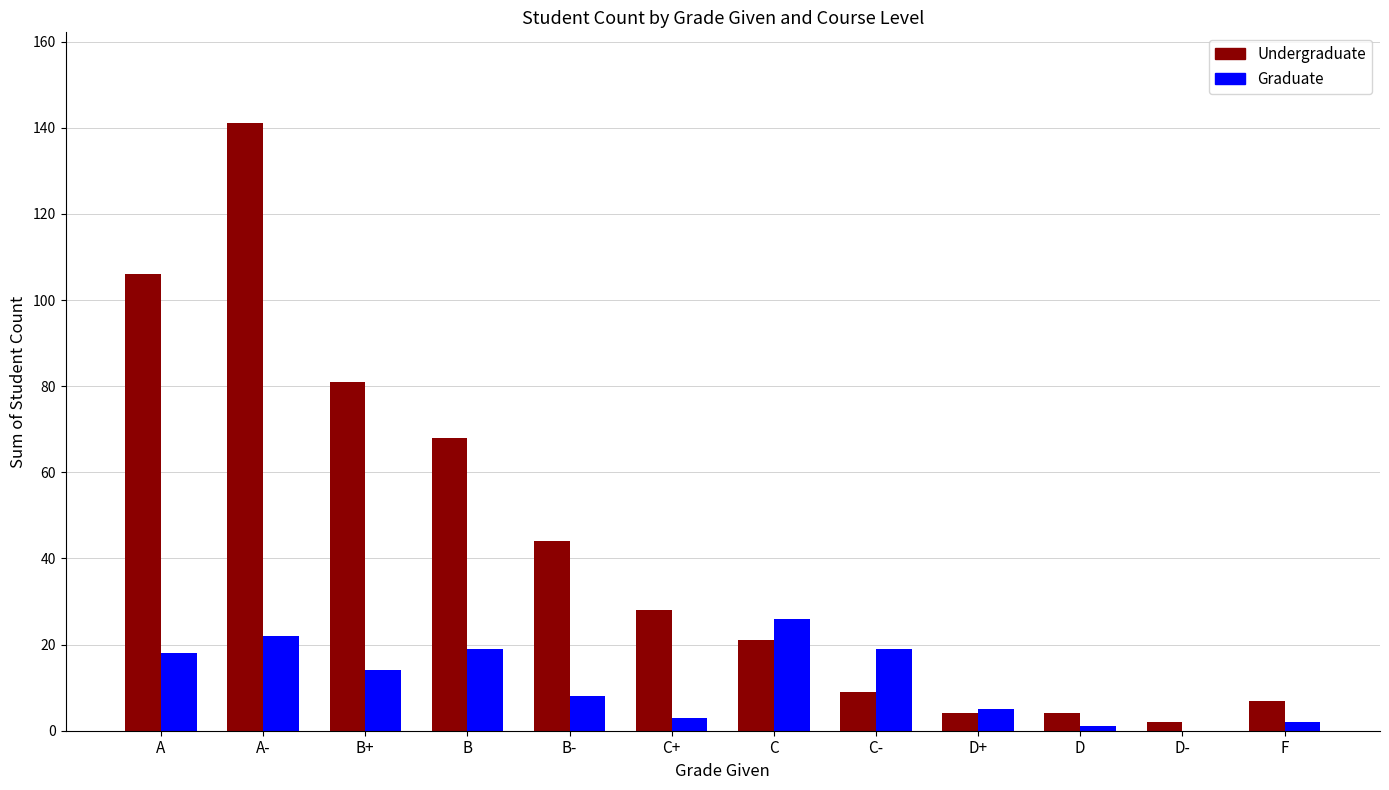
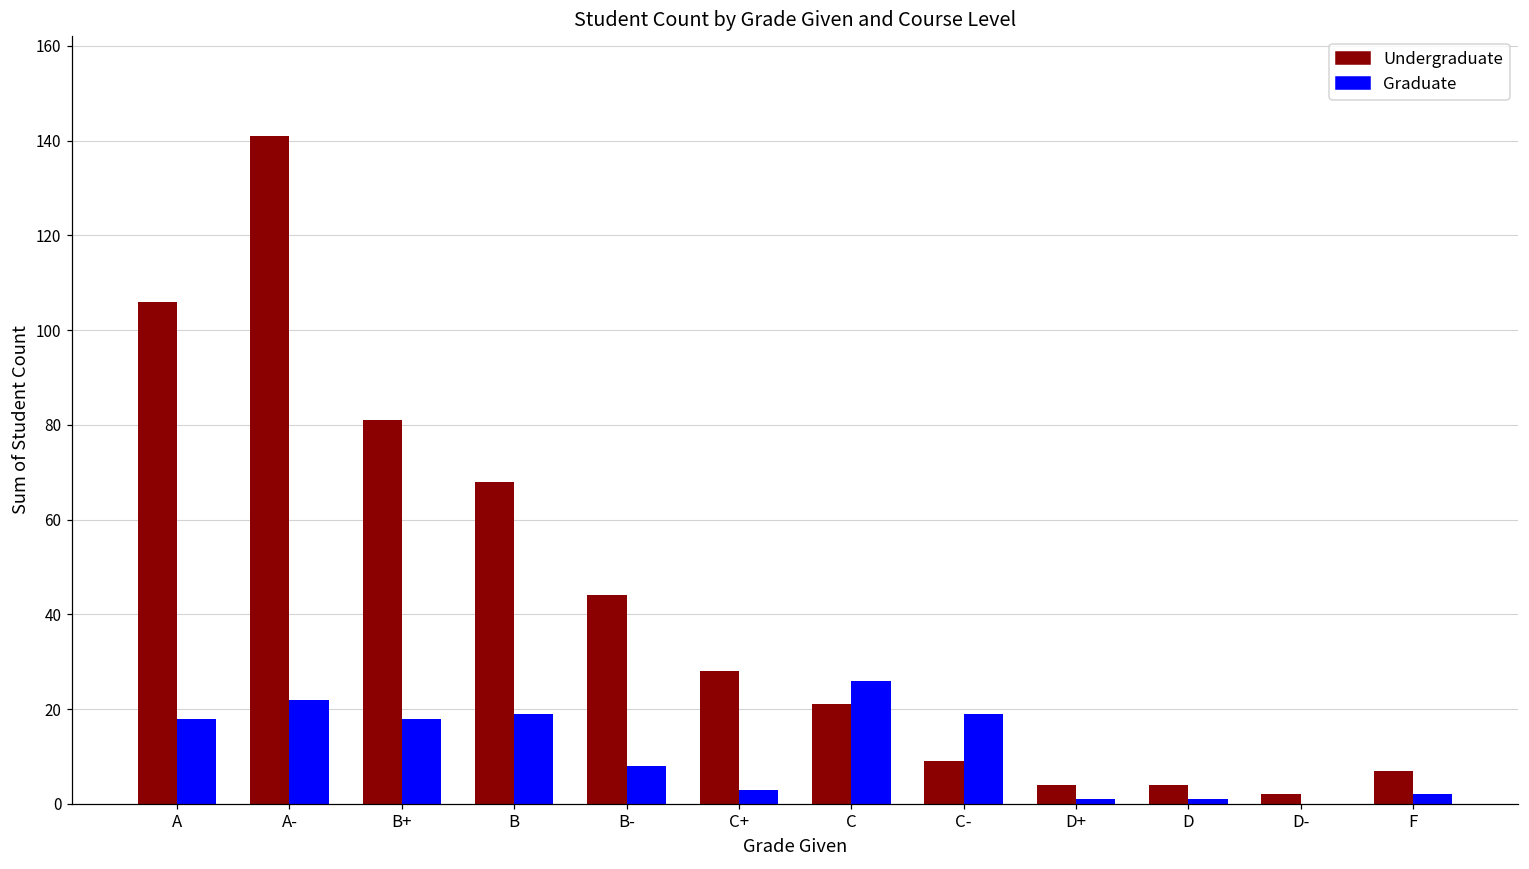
Graduate, B+: 14 -> 18
Graduate, D+: 5 -> 1
